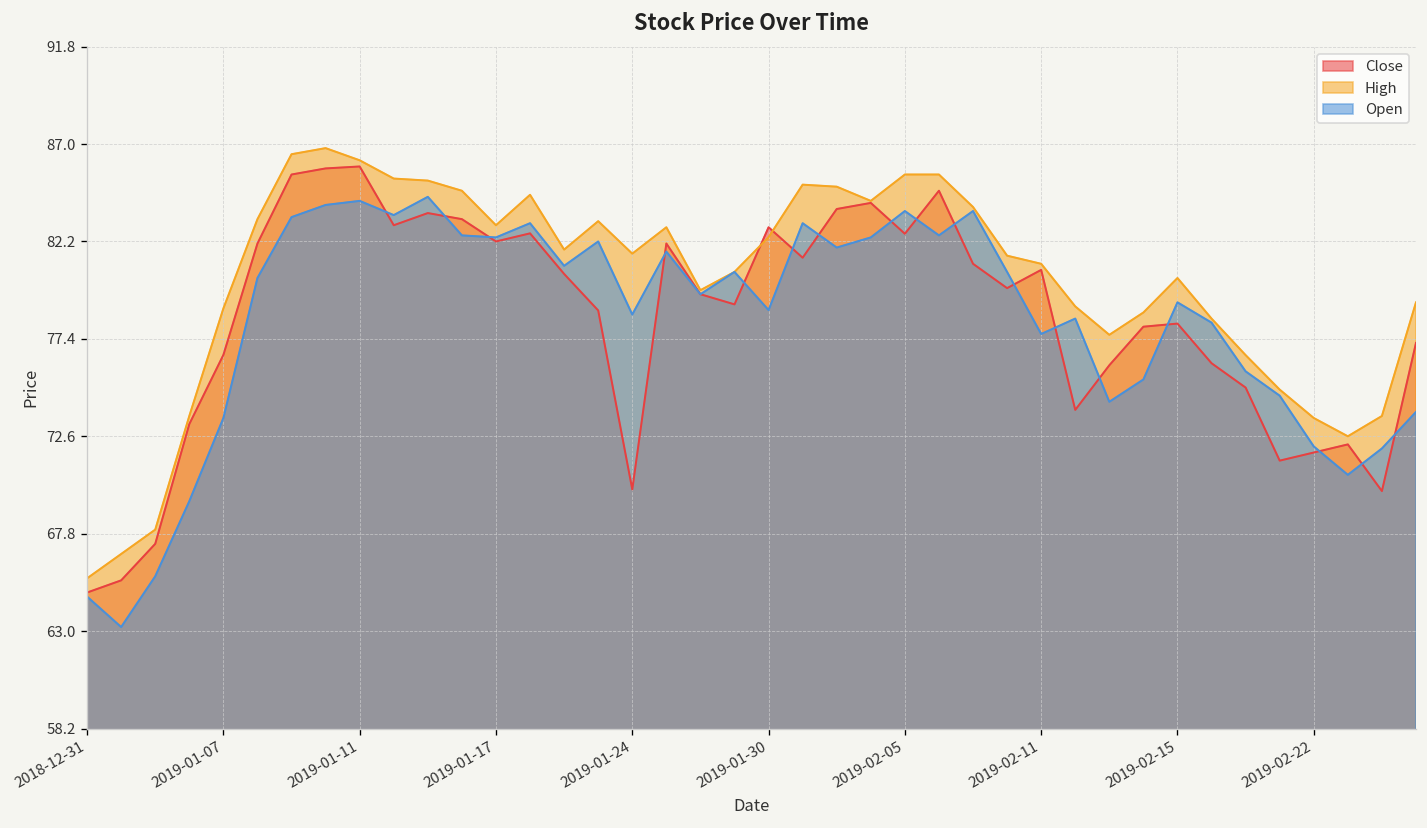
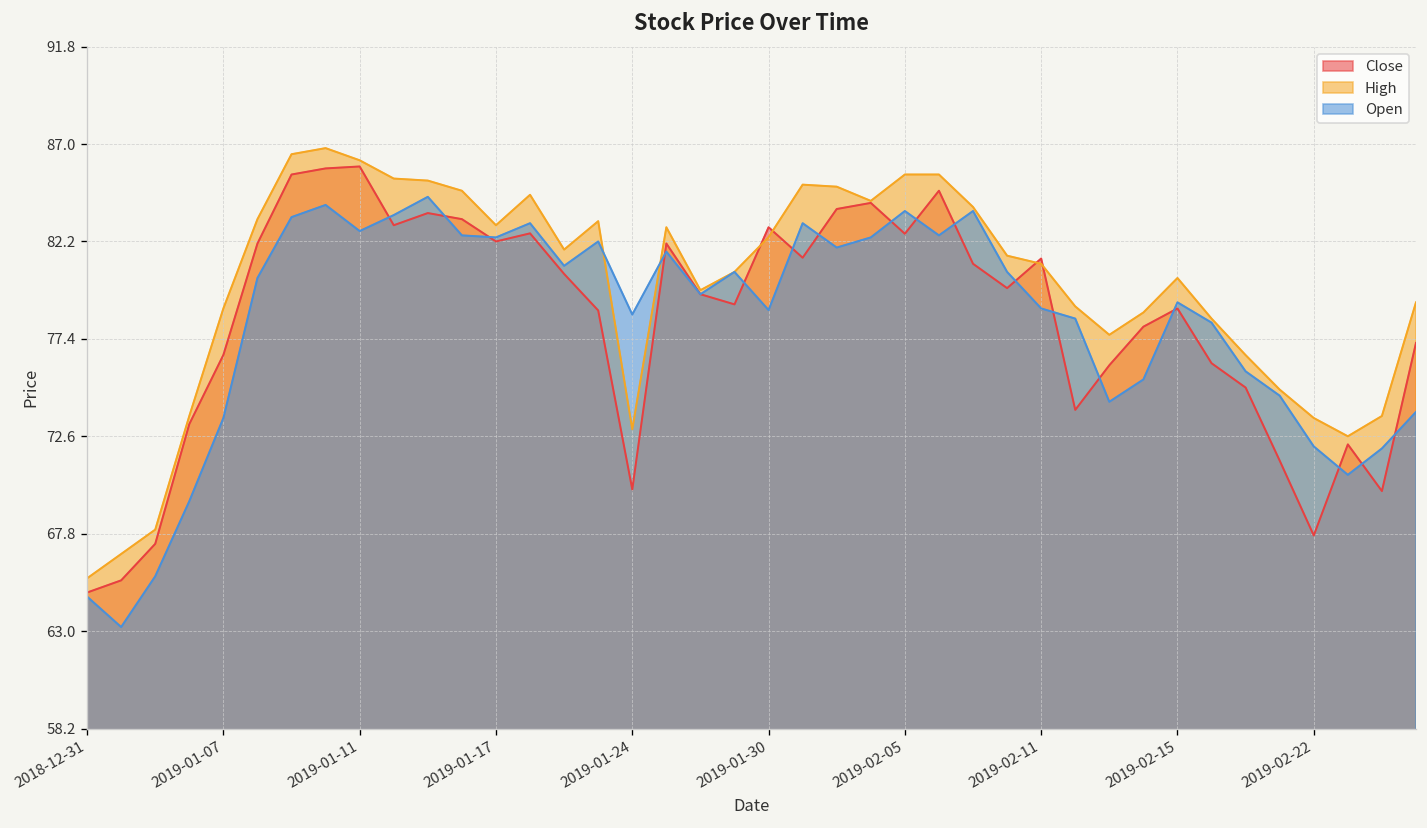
Open, 2019-01-11: 84.2 -> 82.7
High, 2019-01-24: 81.6 -> 72.9
Close, 2019-02-11: 80.8 -> 81.4
Open, 2019-02-11: 77.6 -> 78.9
Close, 2019-02-15: 78.2 -> 78.9
Close, 2019-02-22: 71.8 -> 67.7
